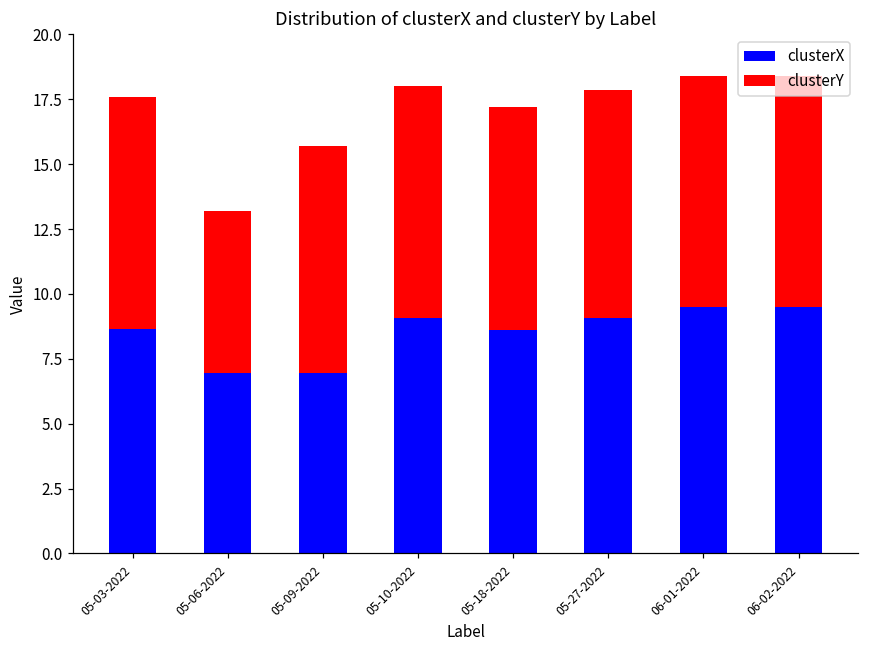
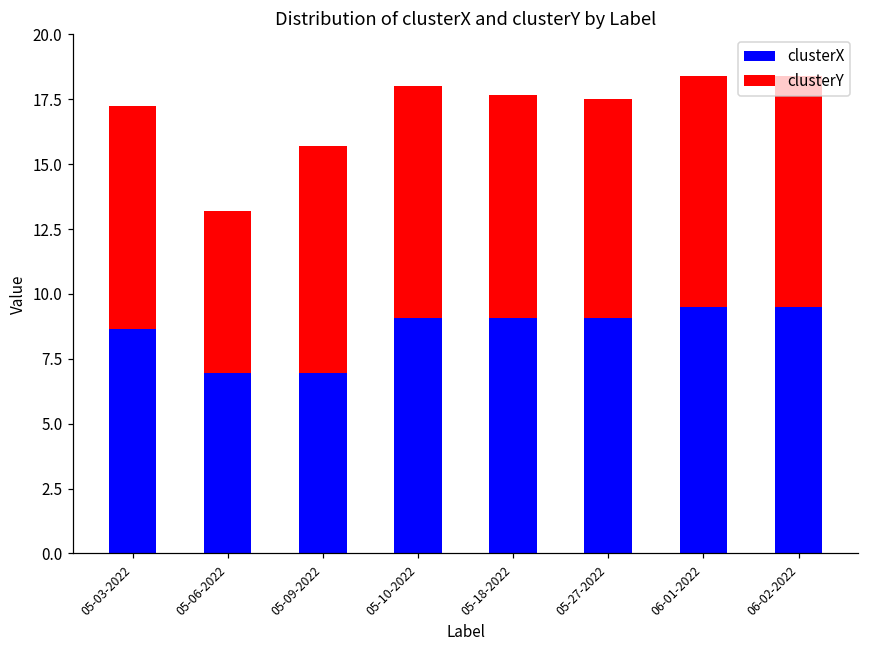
clusterY, 05-03-2022: 8.9 -> 8.6
clusterX, 05-18-2022: 8.6 -> 9.1
clusterY, 05-27-2022: 8.8 -> 8.4
